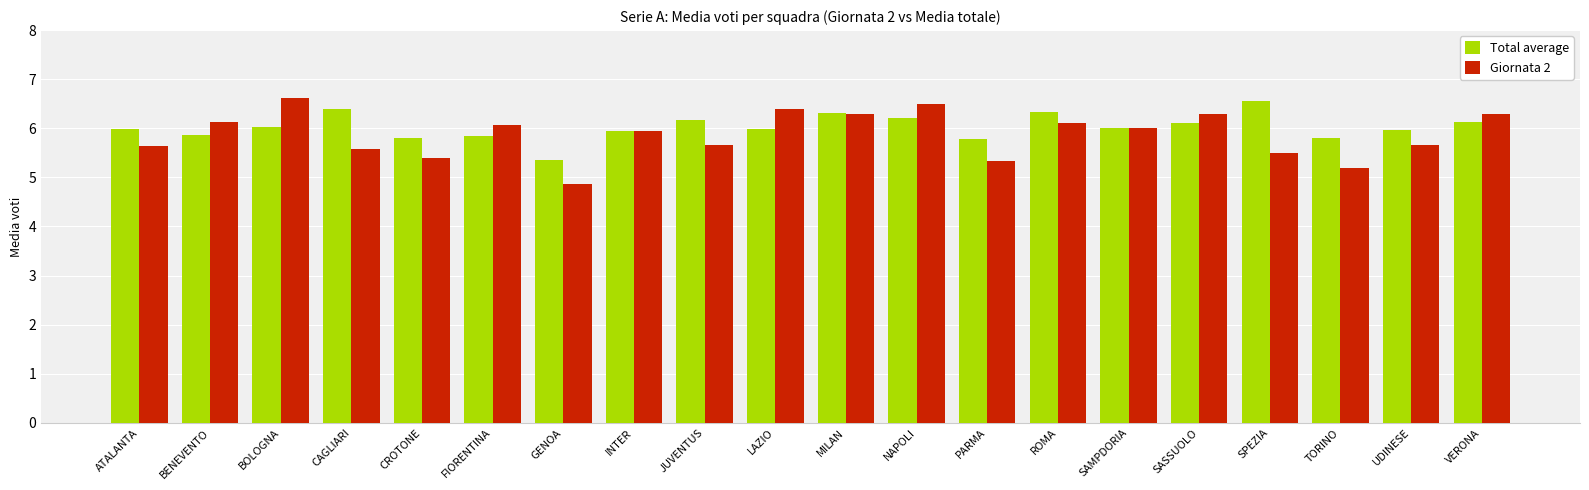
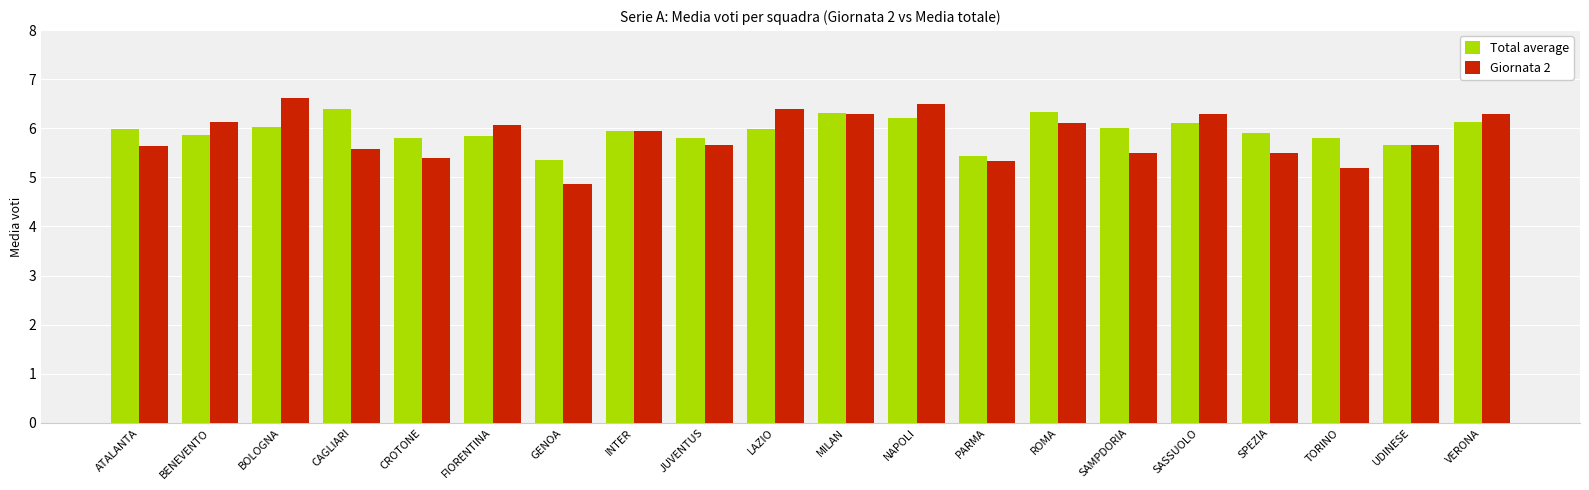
Total average, JUVENTUS: 6.2 -> 5.8
Total average, PARMA: 5.8 -> 5.4
Giornata 2, SAMPDORIA: 6.0 -> 5.5
Total average, SPEZIA: 6.6 -> 5.9
Total average, UDINESE: 6.0 -> 5.7
